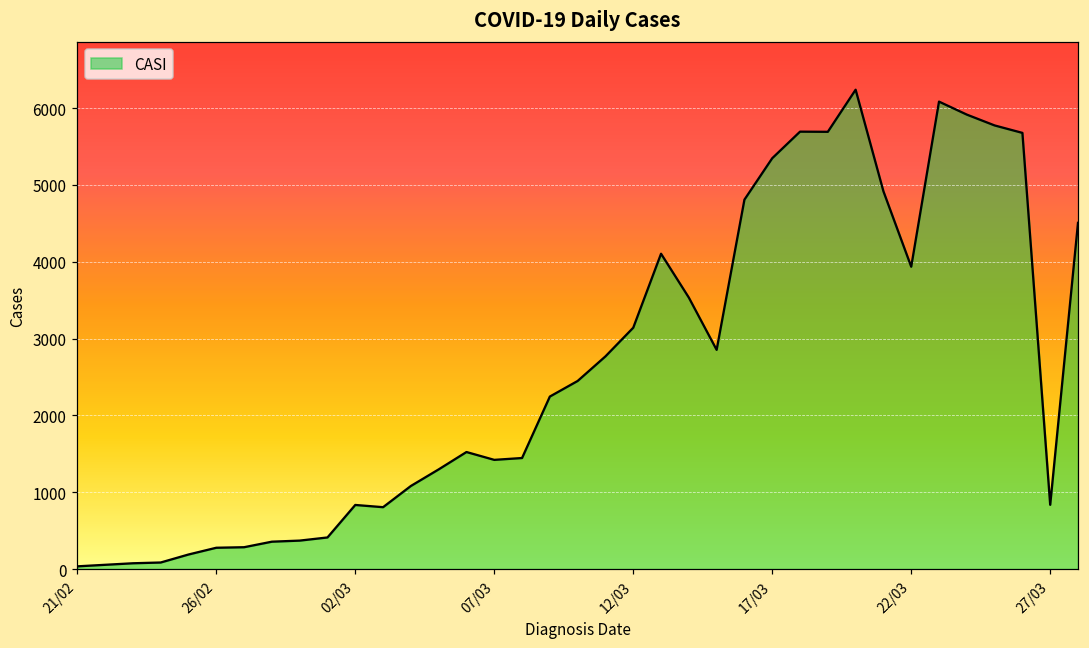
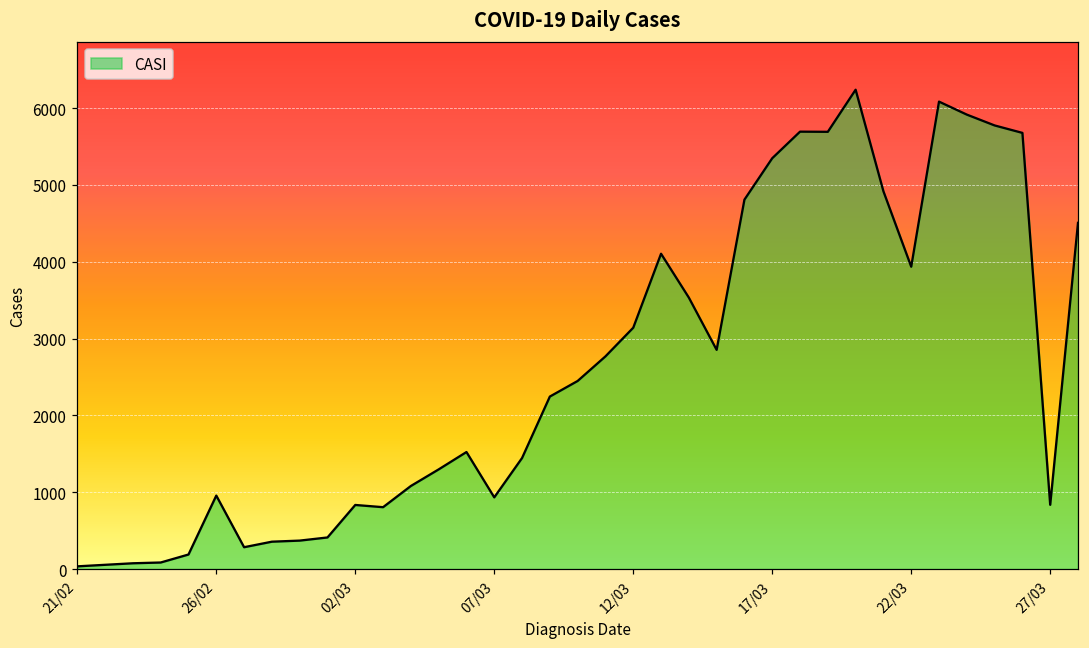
26/02: 300 -> 1000
07/03: 1400 -> 900
